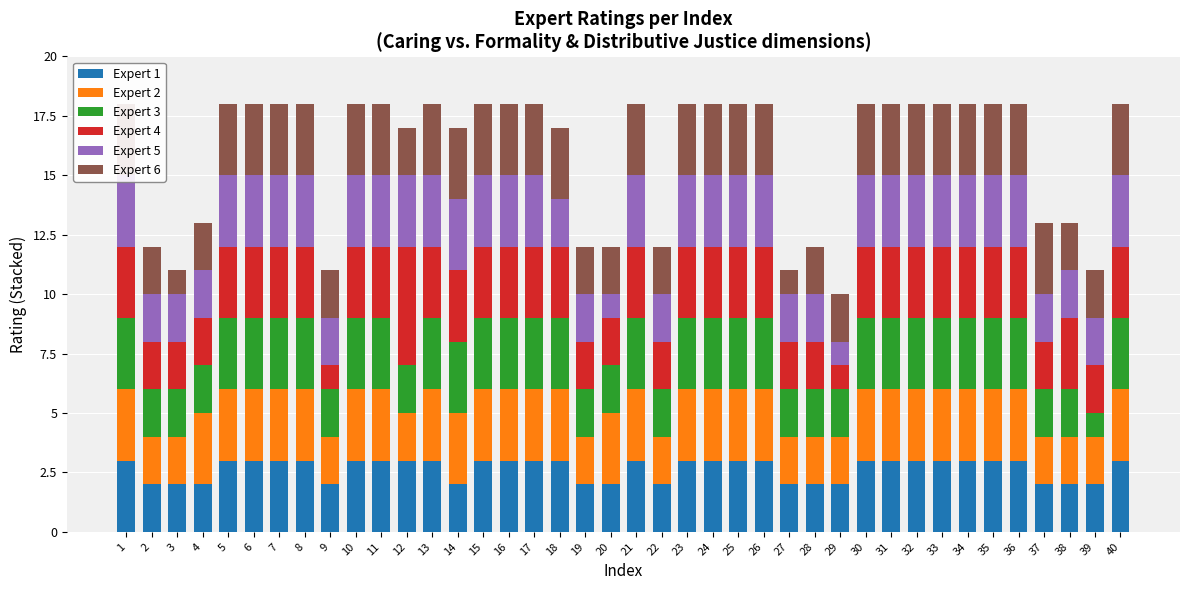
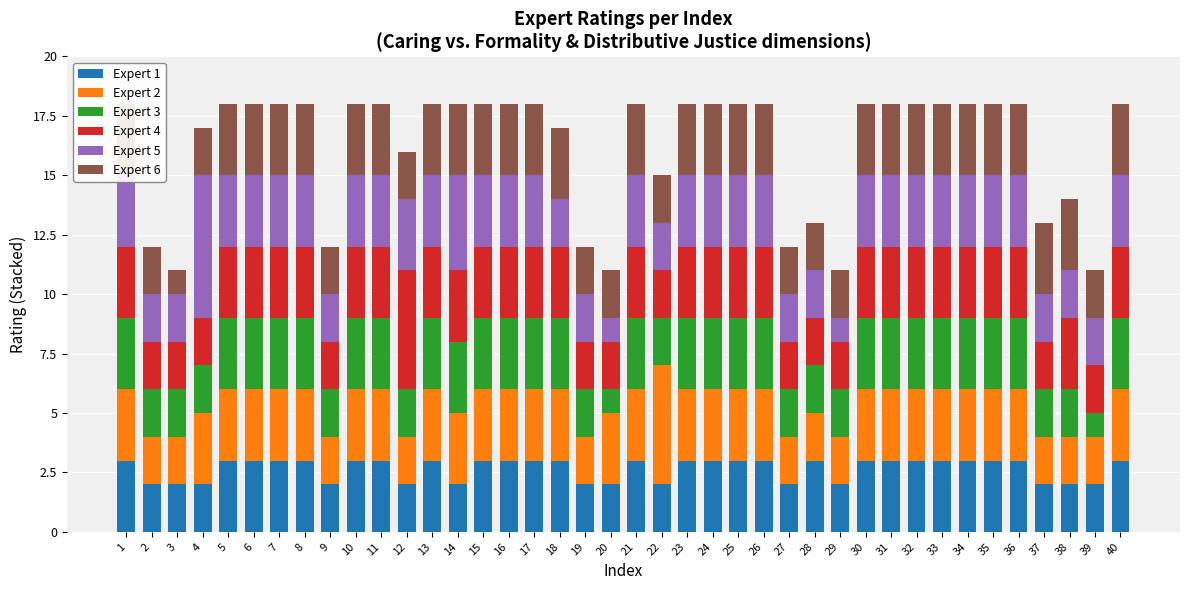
Expert 5, 4: 2 -> 6
Expert 4, 9: 1 -> 2
Expert 1, 12: 3 -> 2
Expert 5, 14: 3 -> 4
Expert 3, 20: 2 -> 1
Expert 2, 22: 2 -> 5
Expert 6, 27: 1 -> 2
Expert 1, 28: 2 -> 3
Expert 4, 29: 1 -> 2
Expert 6, 38: 2 -> 3
